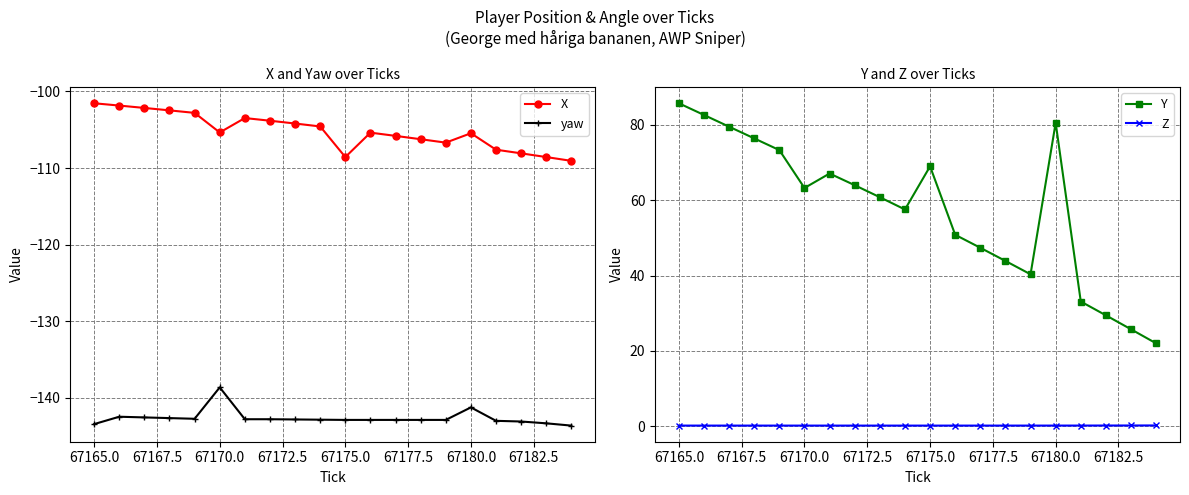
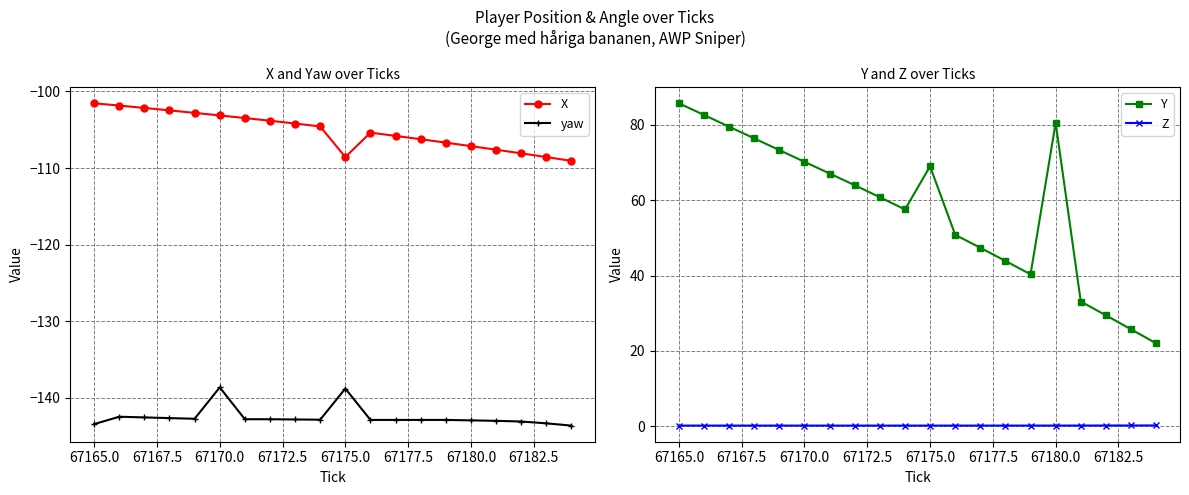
X and Yaw over Ticks, X, 67170.0: -105 -> -103
X and Yaw over Ticks, yaw, 67175.0: -143 -> -139
X and Yaw over Ticks, X, 67180.0: -105 -> -107
X and Yaw over Ticks, yaw, 67180.0: -141 -> -143
Y and Z over Ticks, Y, 67170.0: 63 -> 70
